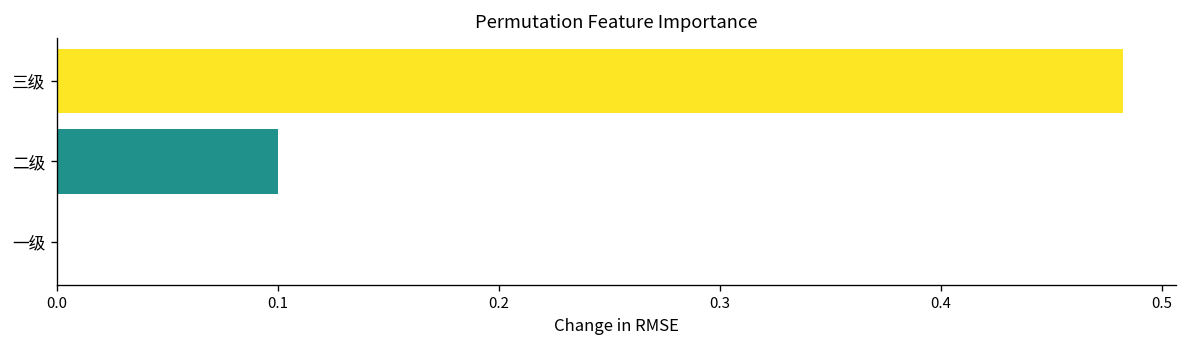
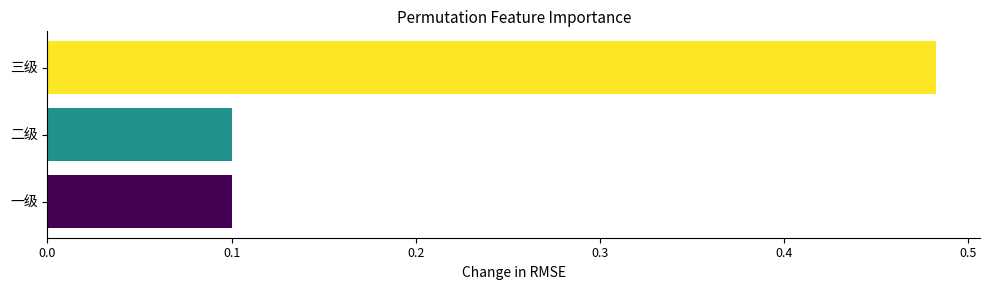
一级: 0.0 -> 0.1
